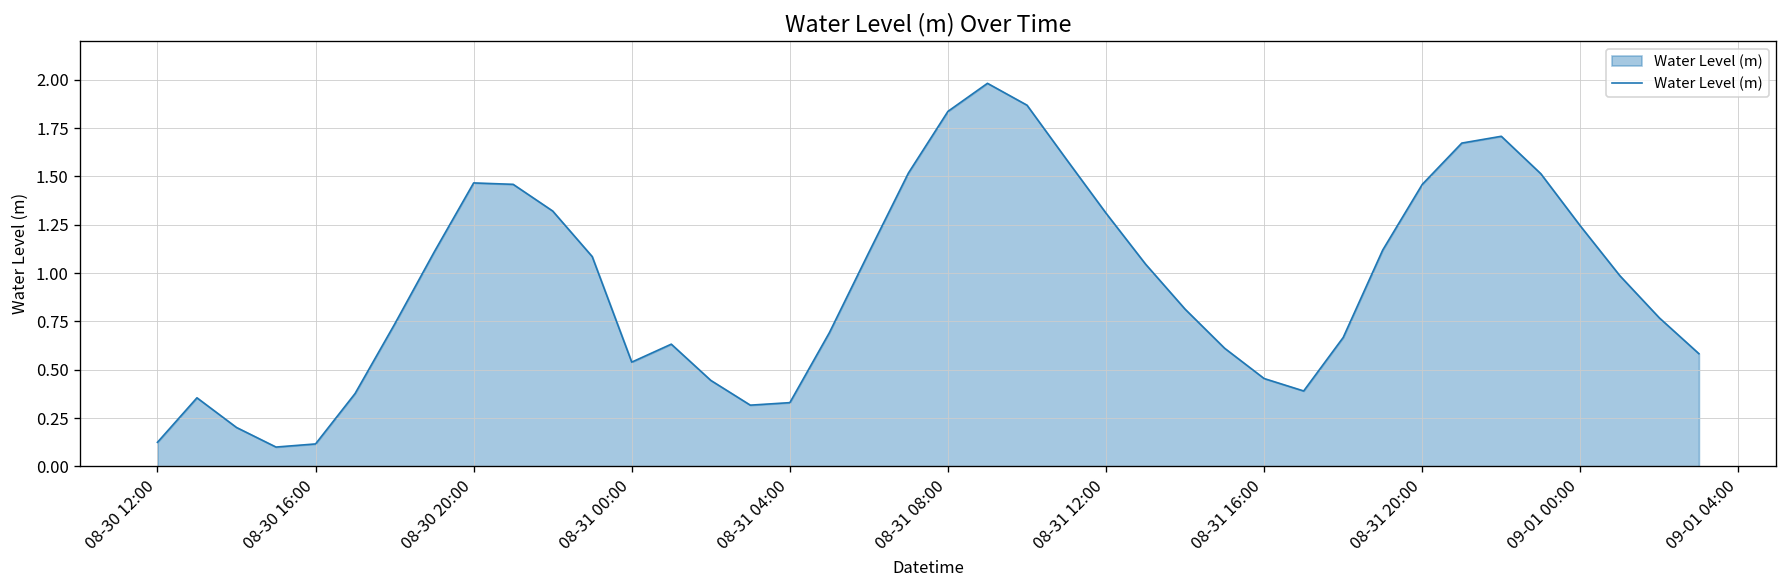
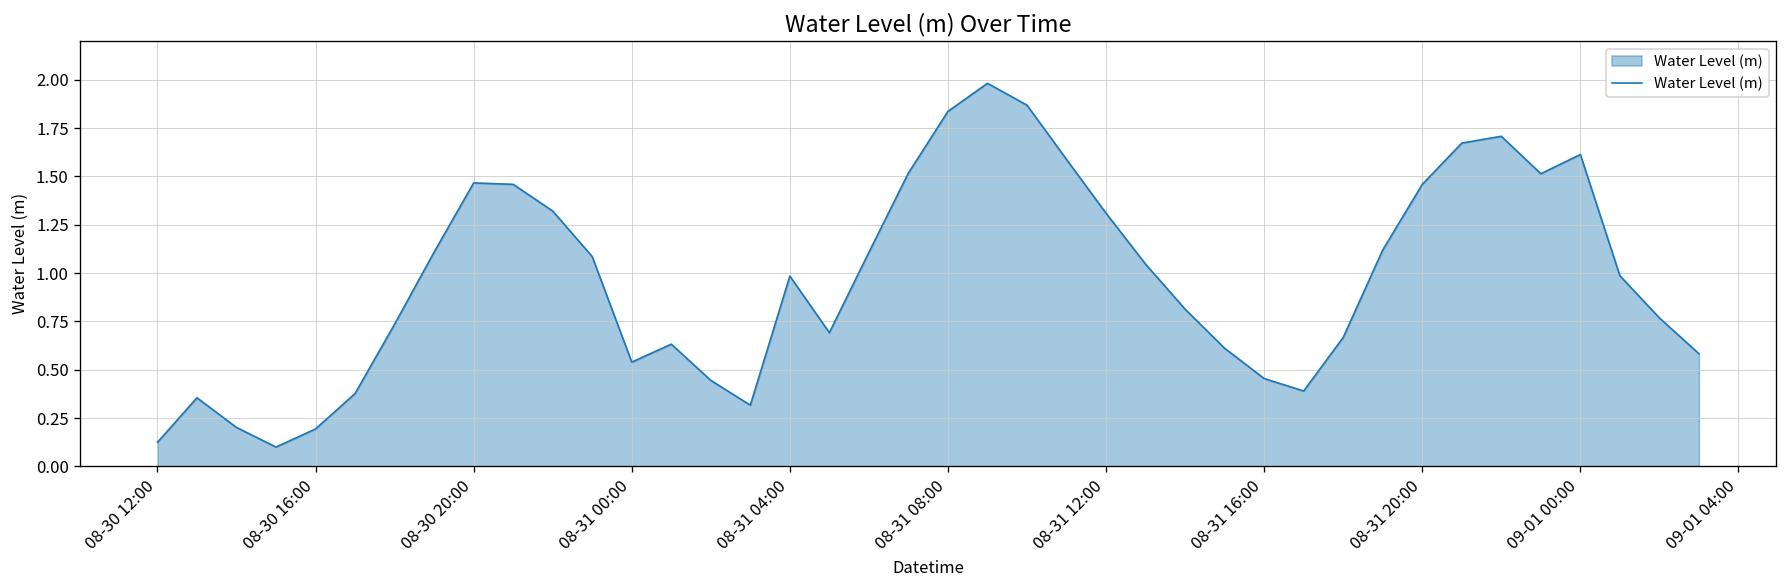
08-30 16:00: 0.12 -> 0.19
08-31 04:00: 0.33 -> 0.98
09-01 00:00: 1.24 -> 1.61
